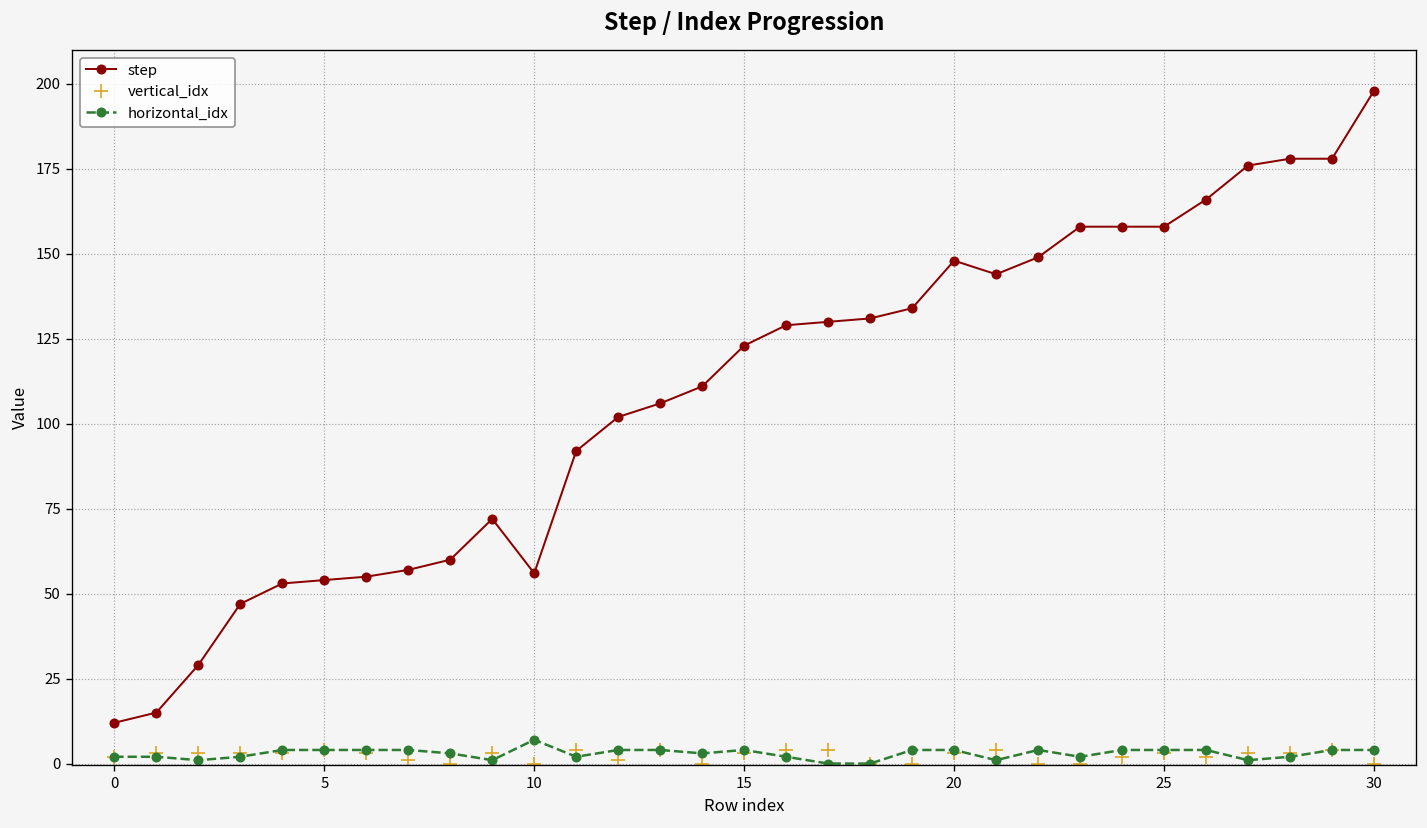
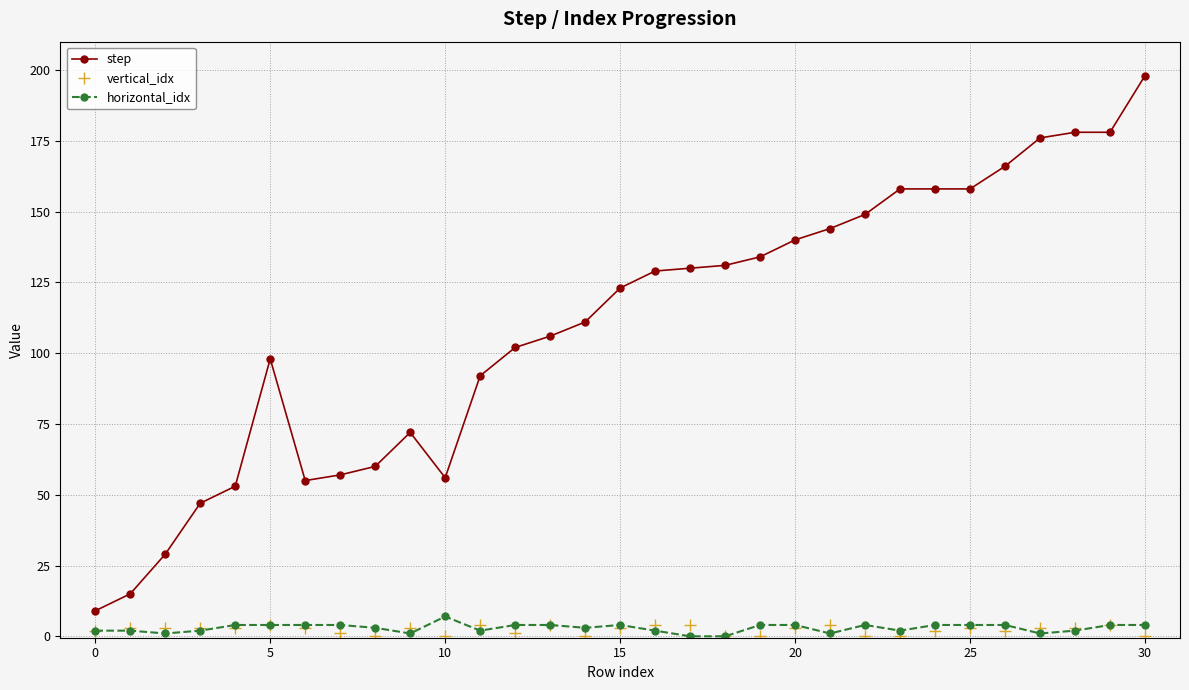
step, 0: 12 -> 9
step, 5: 54 -> 98
step, 20: 148 -> 140
